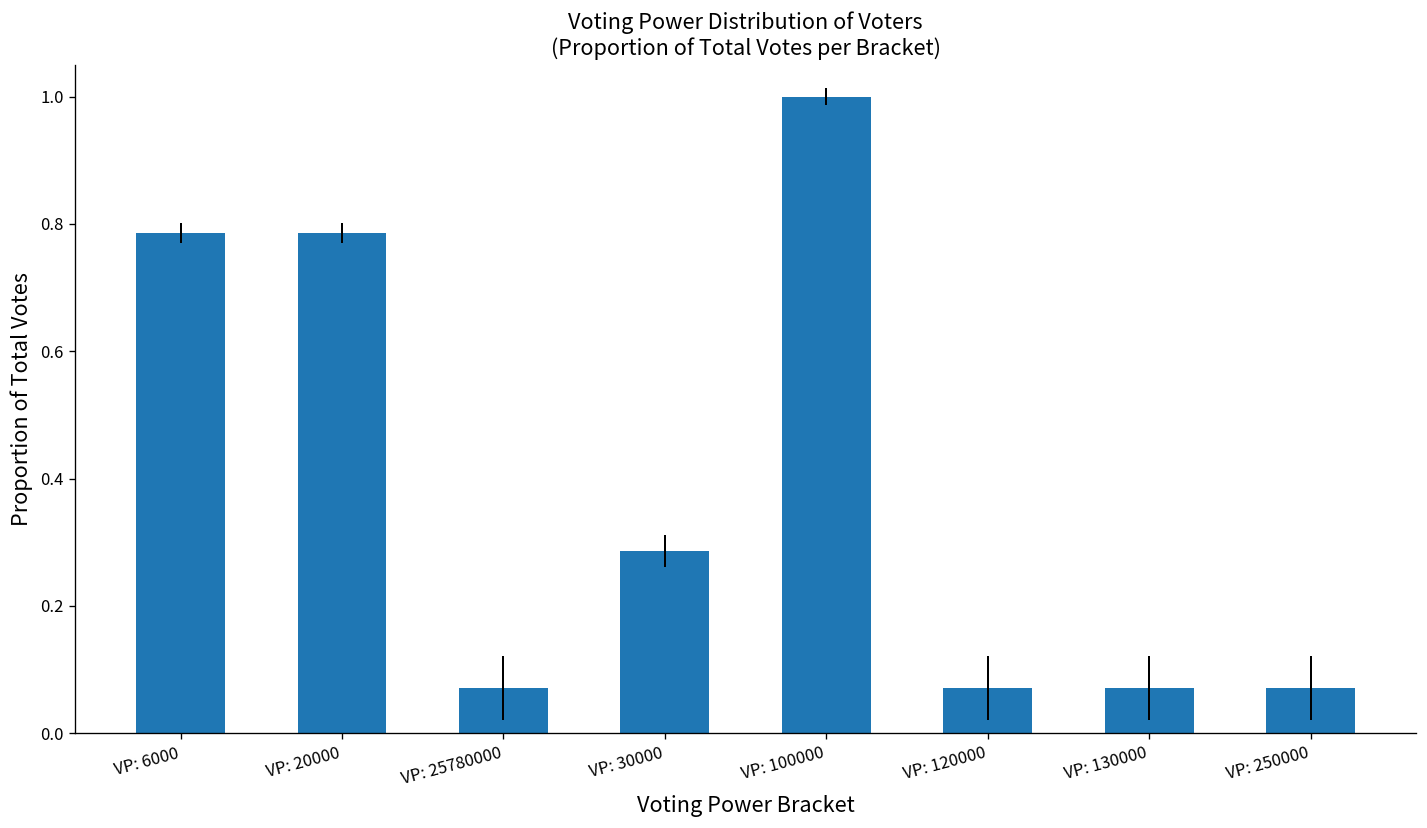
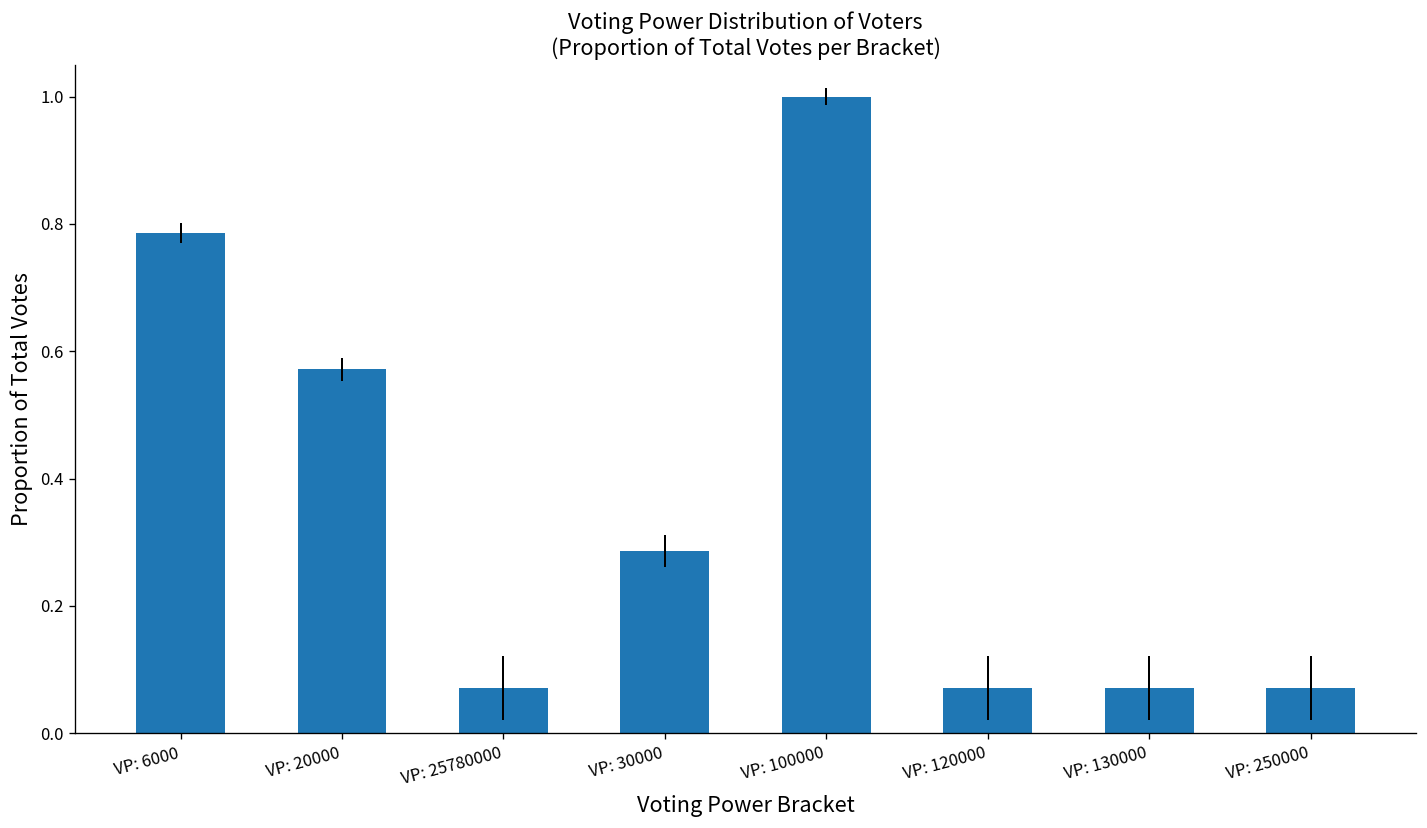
VP: 20000: 0.79 -> 0.57
